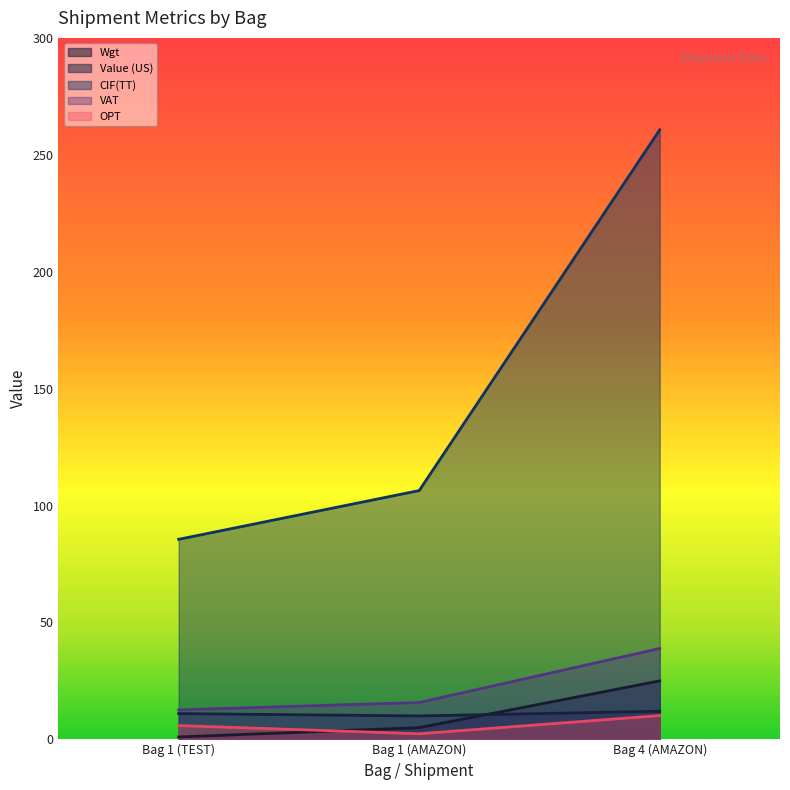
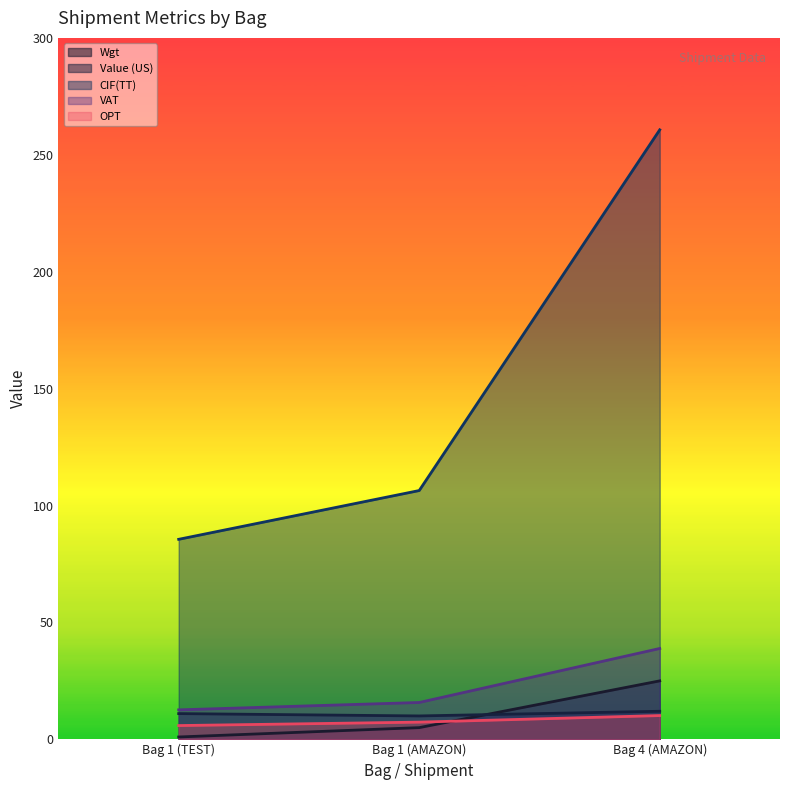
OPT, Bag 1 (AMAZON): 2 -> 7
